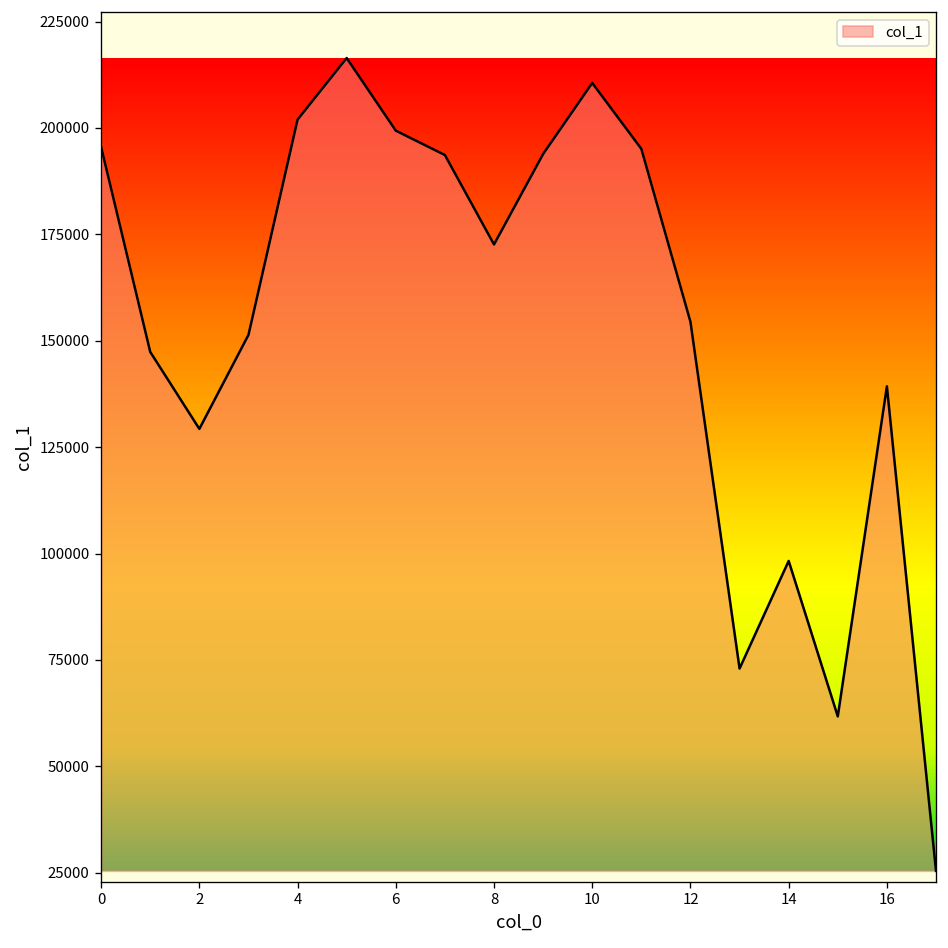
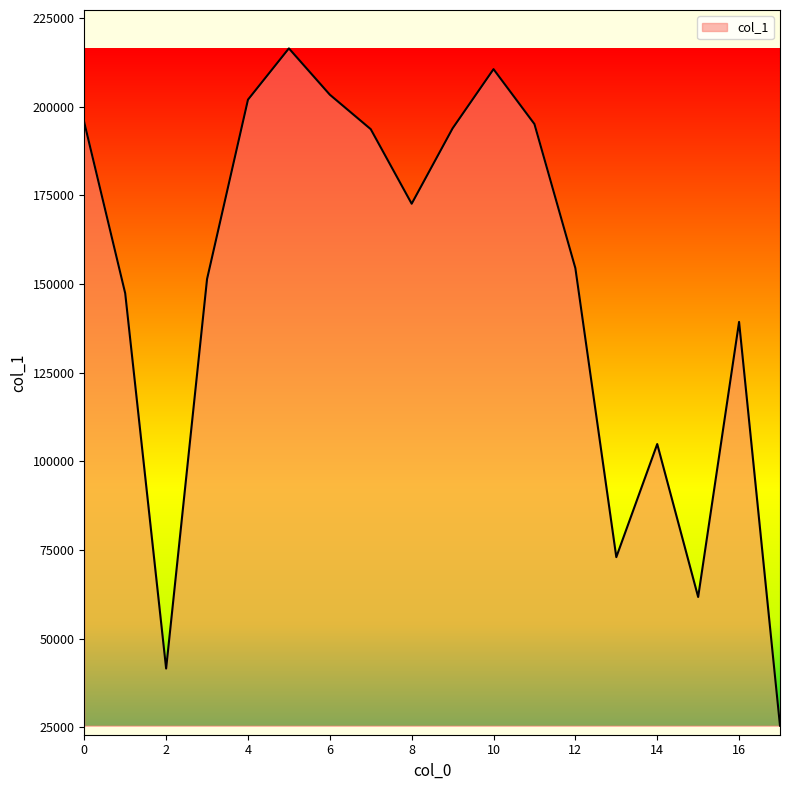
2: 129000 -> 42000
6: 199000 -> 203000
14: 98000 -> 105000
